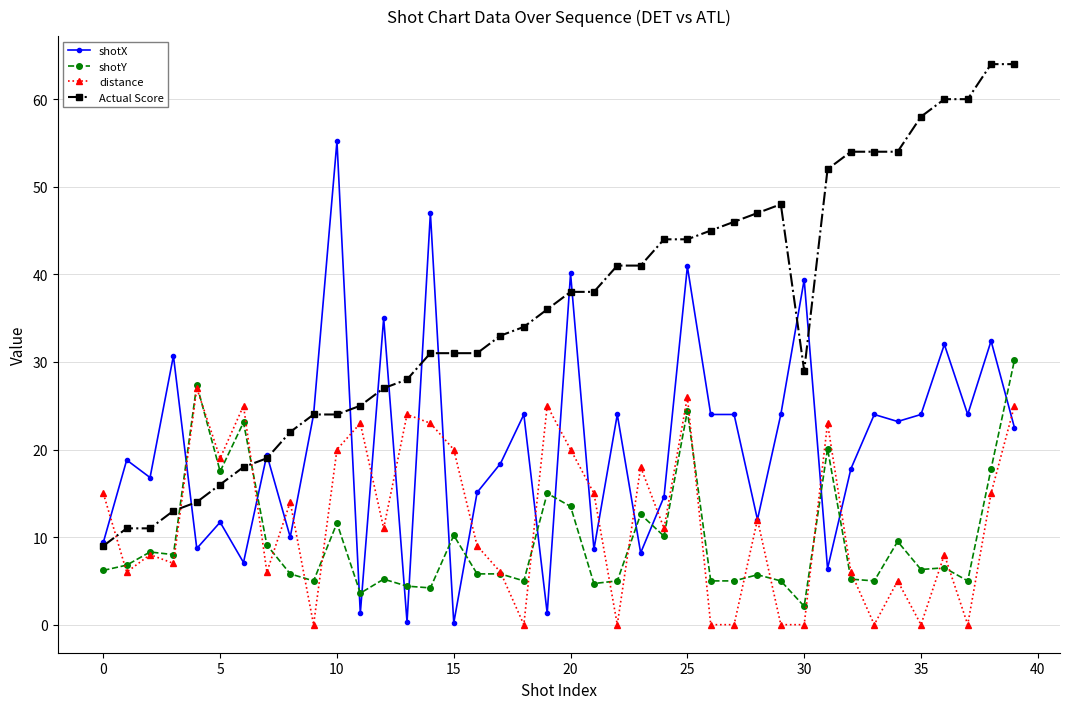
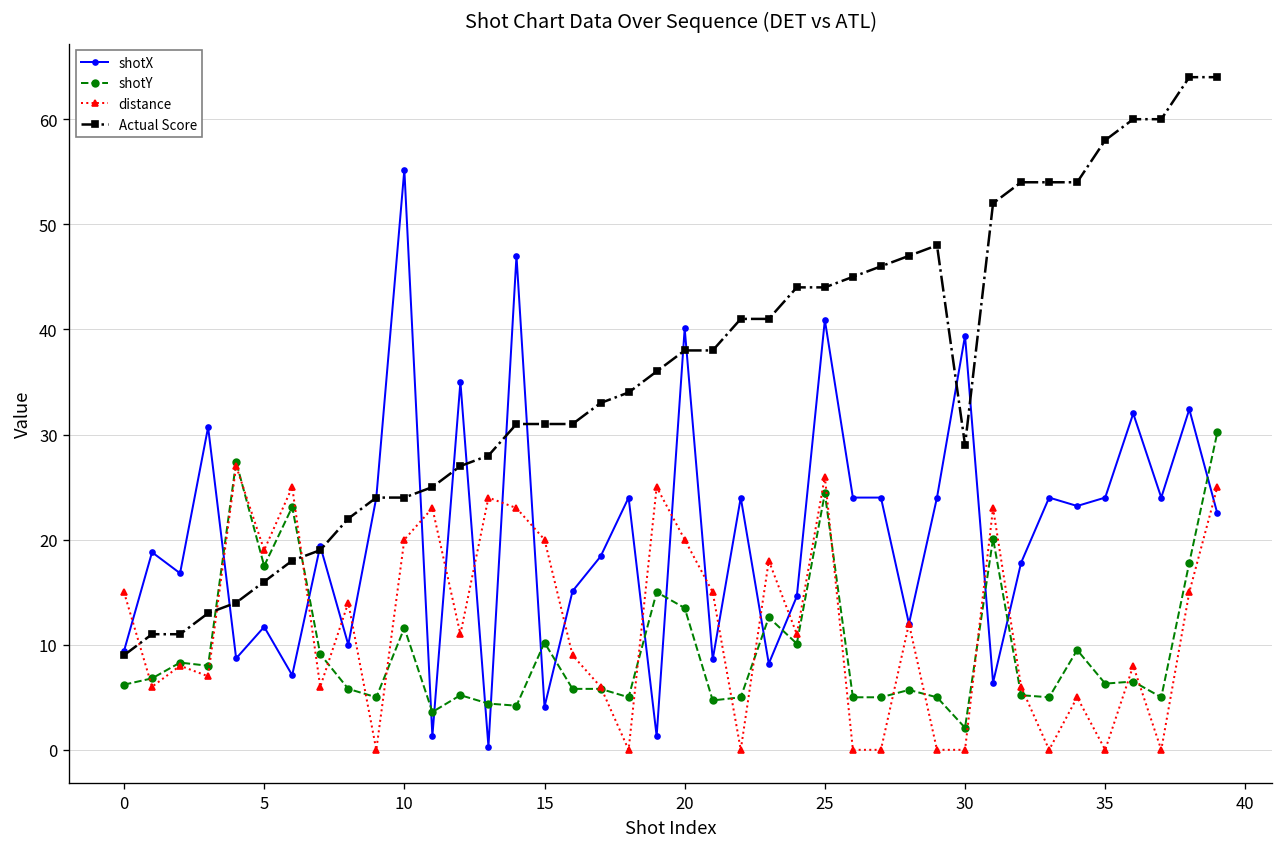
shotX, 15: 0 -> 4
